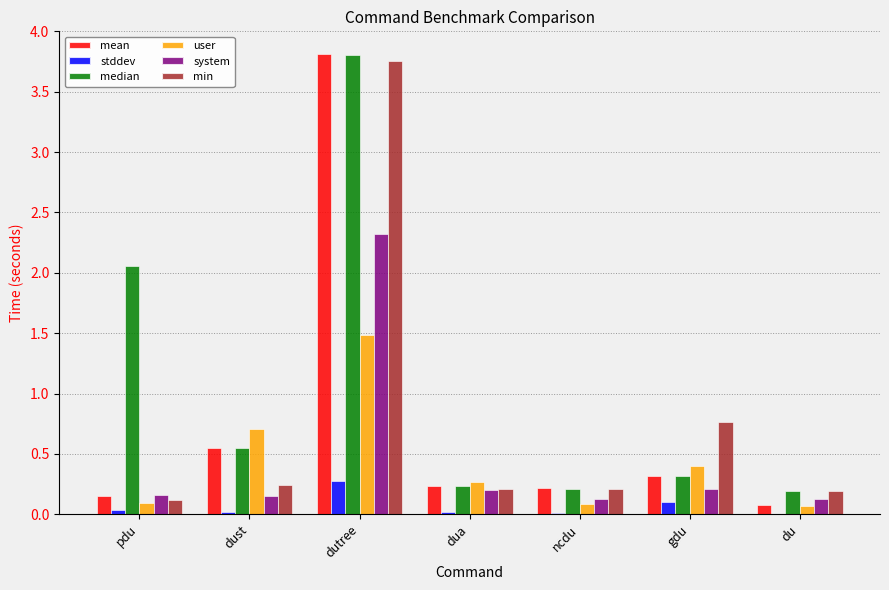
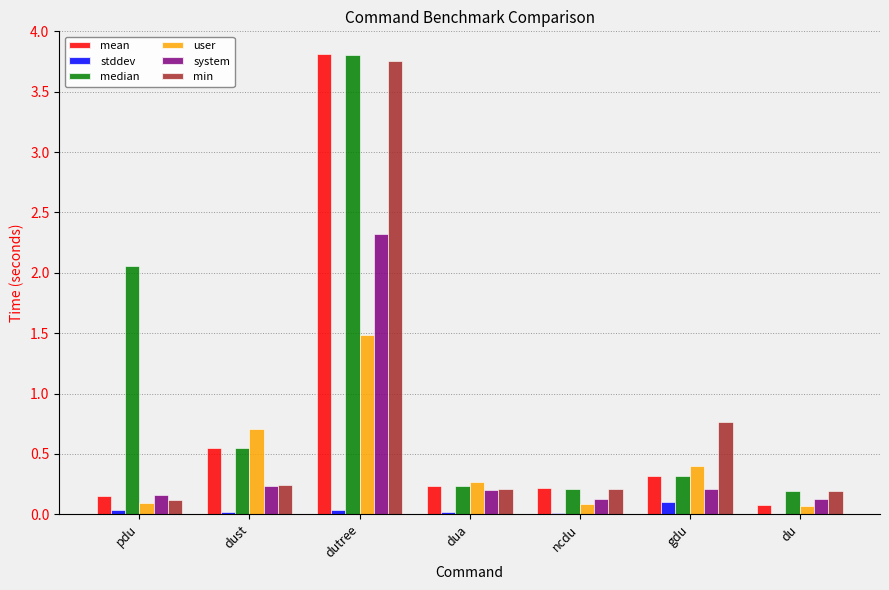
system, dust: 0.15 -> 0.24
stddev, dutree: 0.27 -> 0.04
